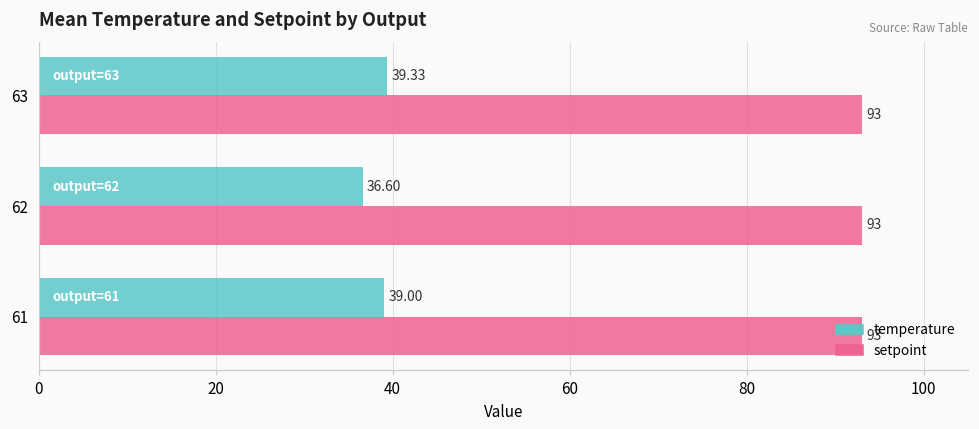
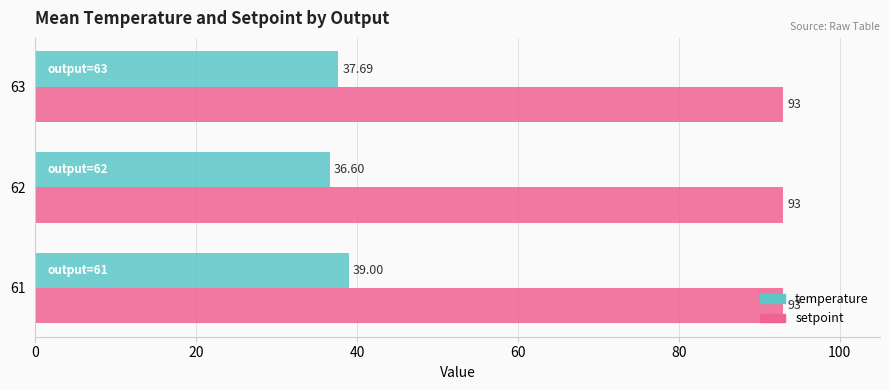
temperature, 63: 39.33 -> 37.69
